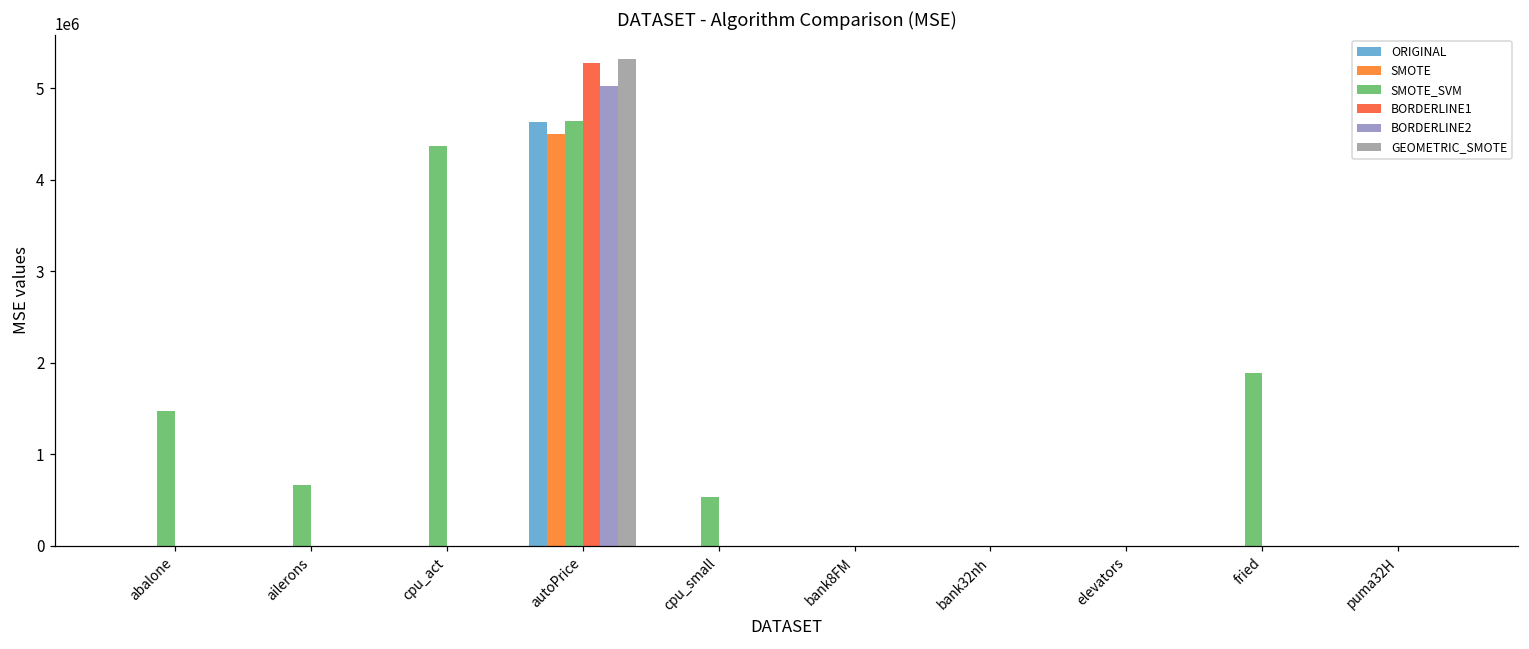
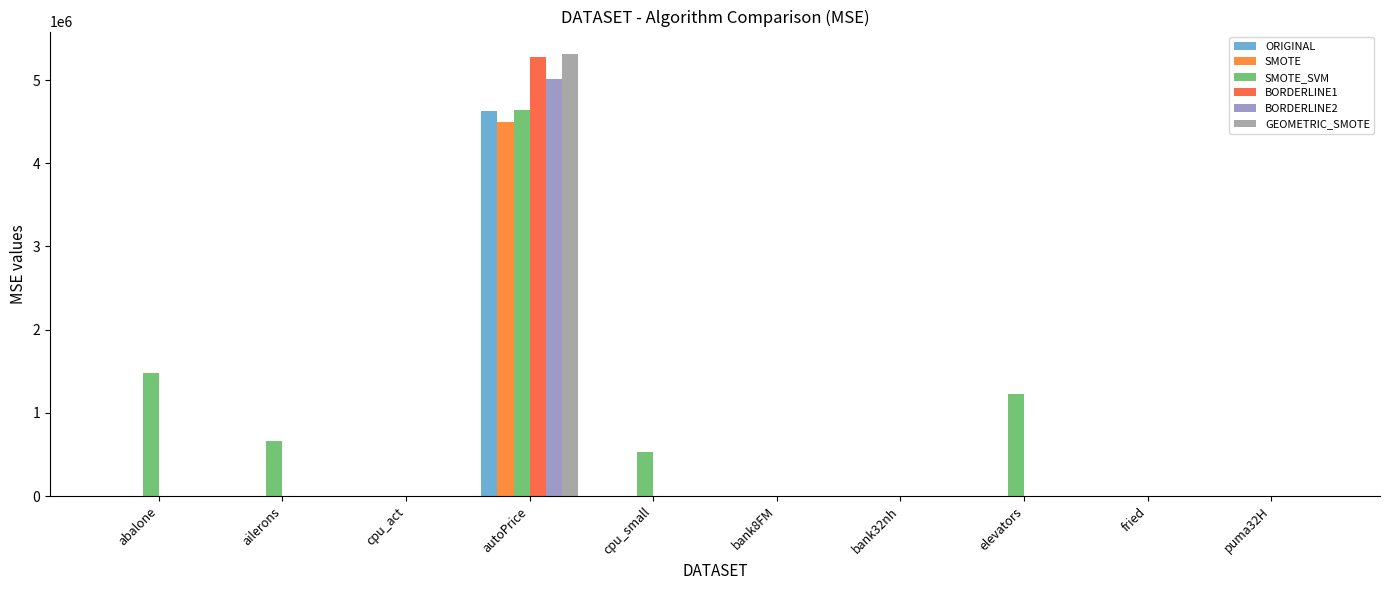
SMOTE_SVM, cpu_act: 4400000 -> 0
SMOTE_SVM, elevators: 0 -> 1200000
SMOTE_SVM, fried: 1900000 -> 0
